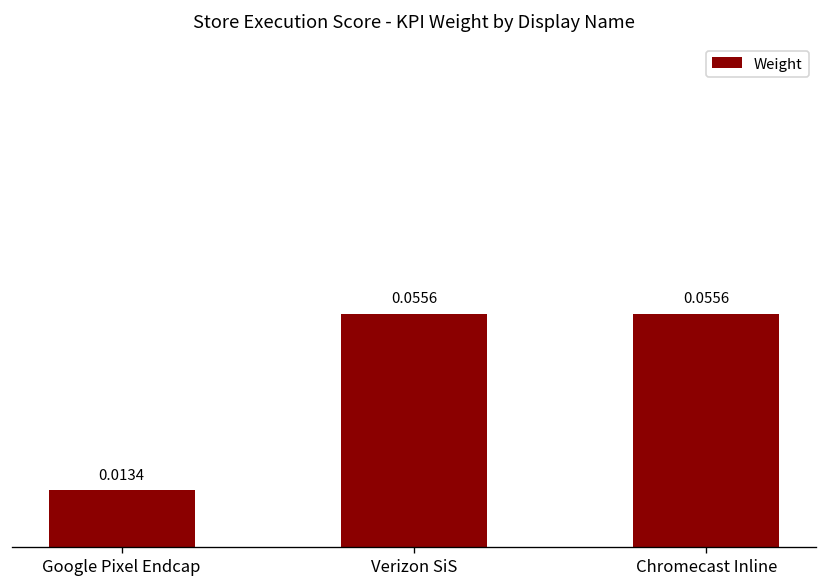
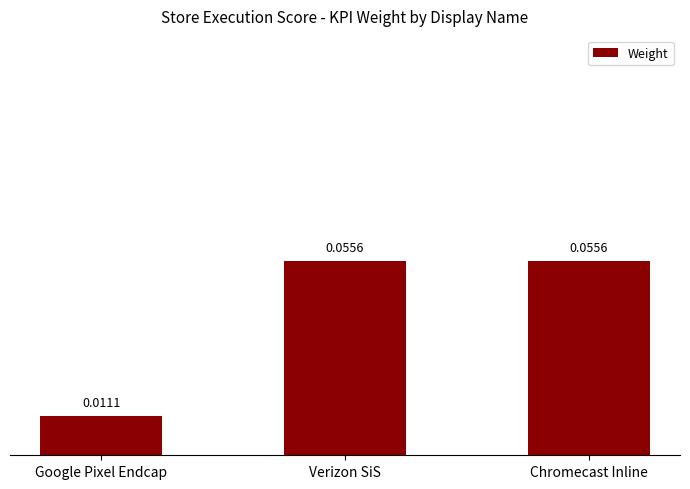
Google Pixel Endcap: 0.0134 -> 0.0111
